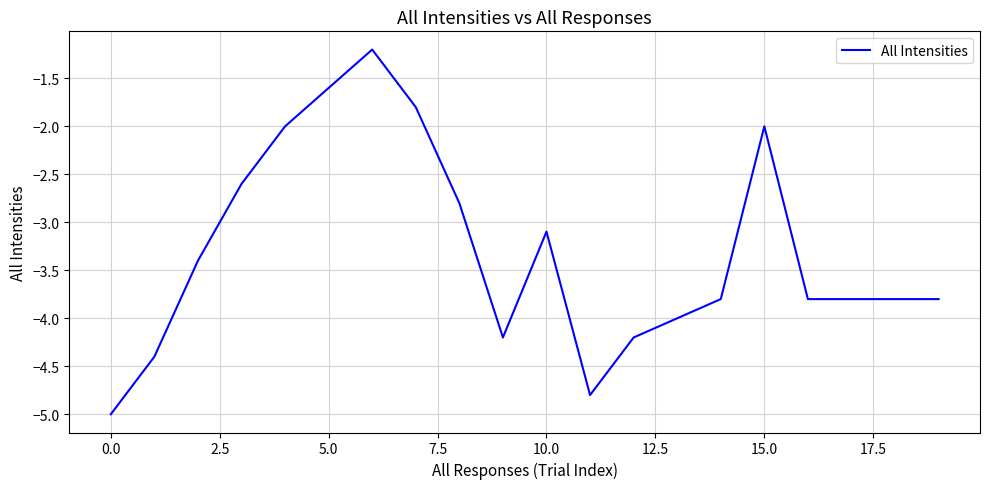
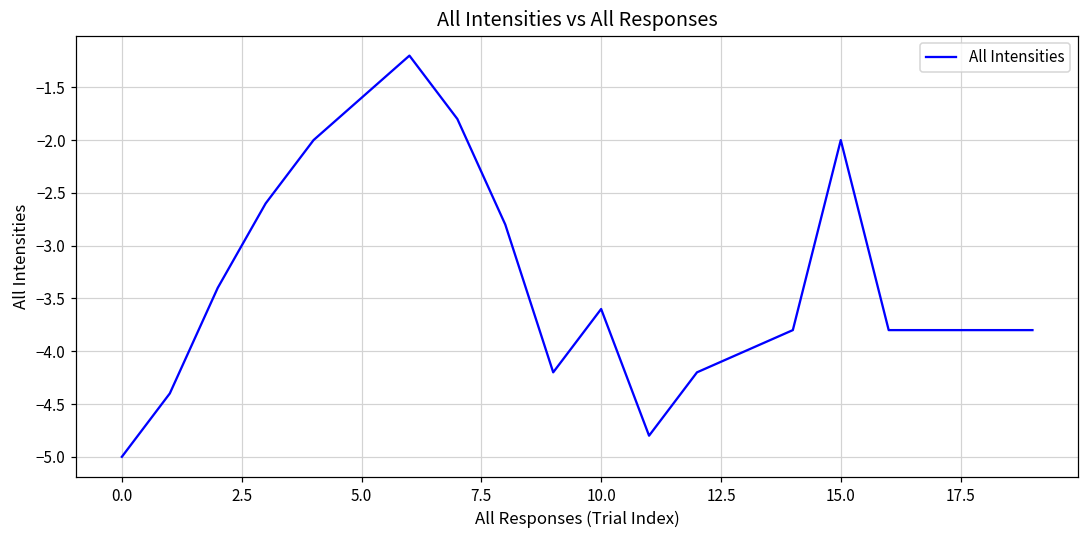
10.0: -3.1 -> -3.6
